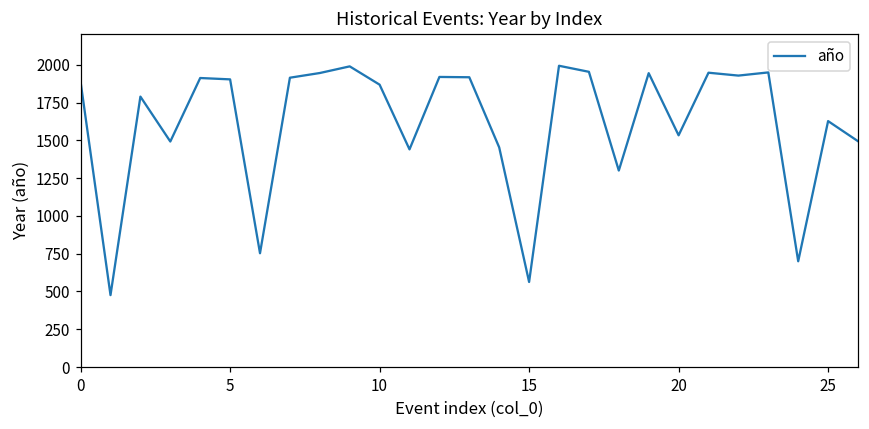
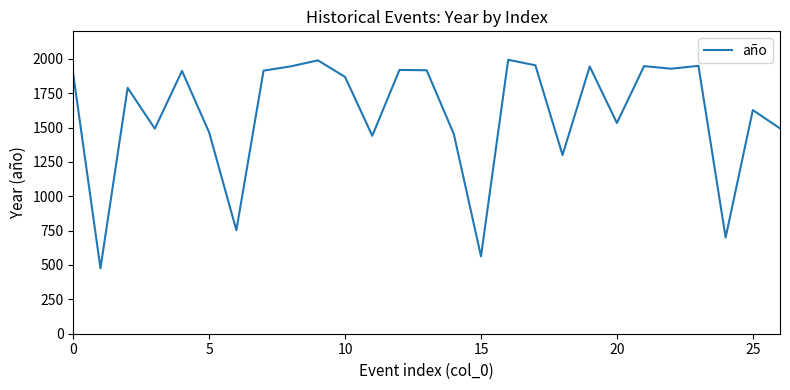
5: 1900 -> 1460
